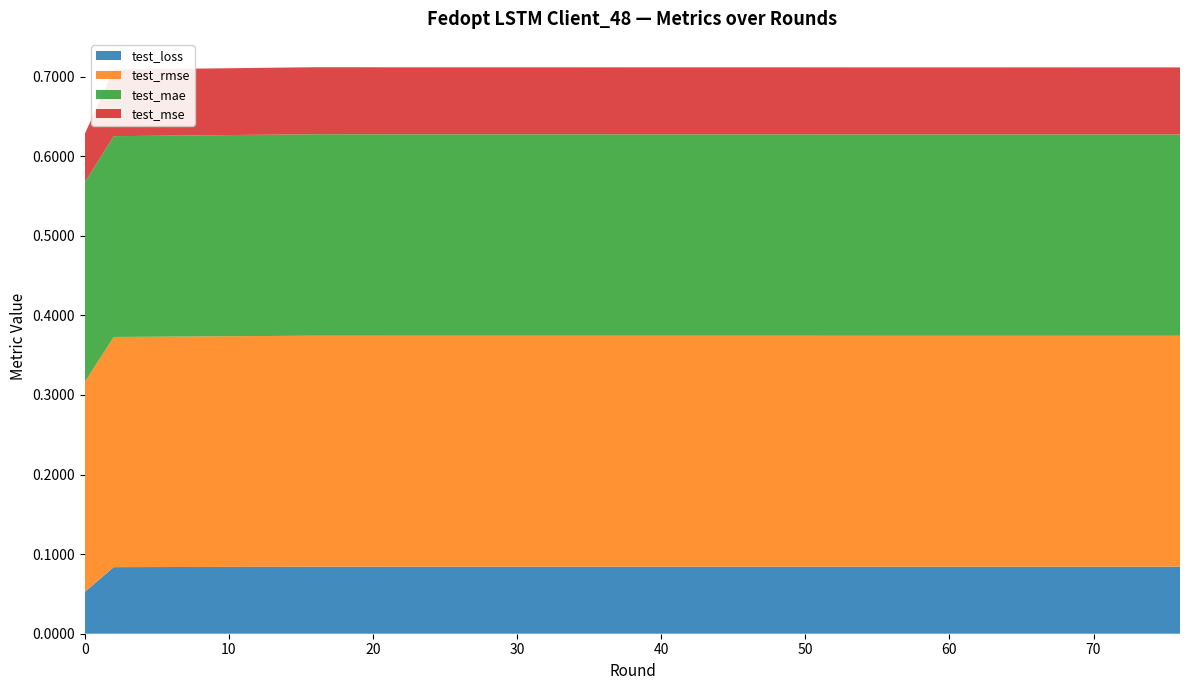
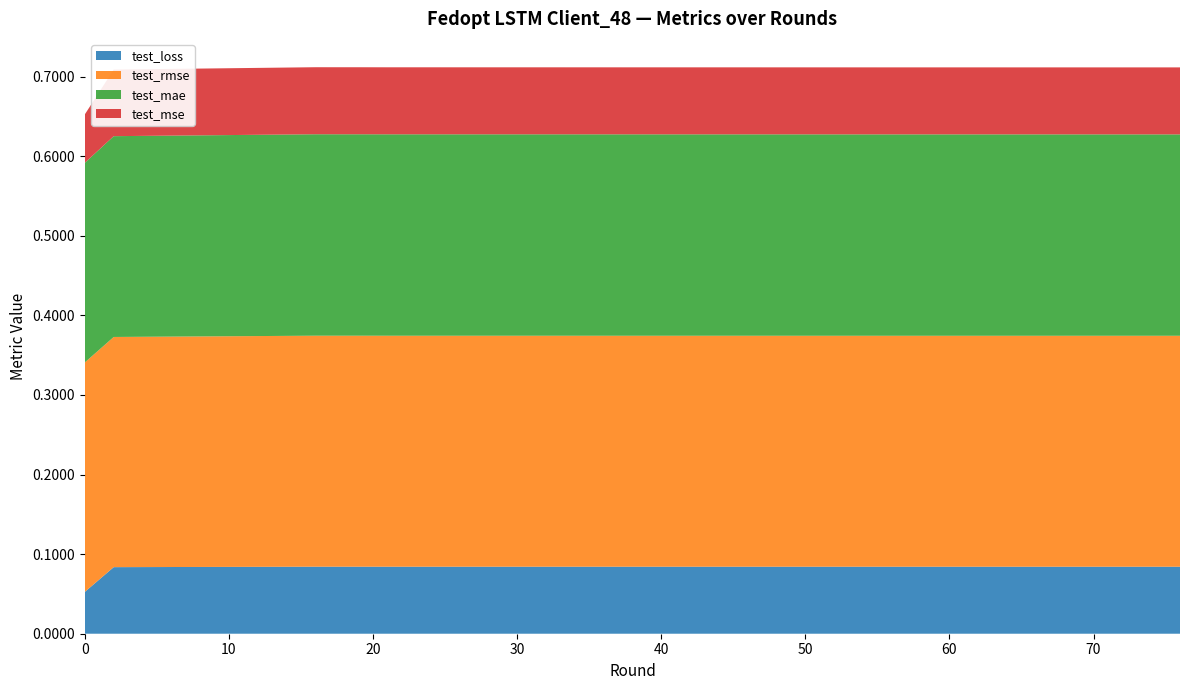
test_rmse, 0: 0.26 -> 0.29
